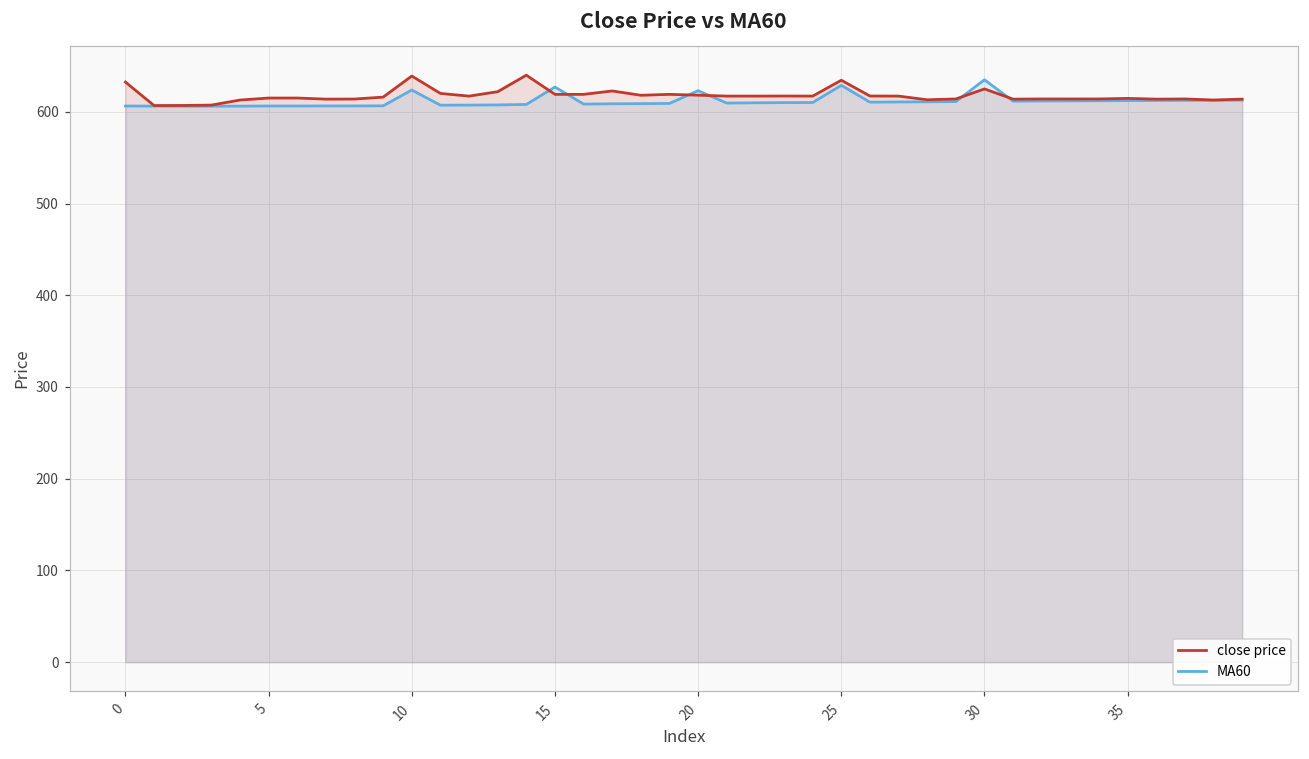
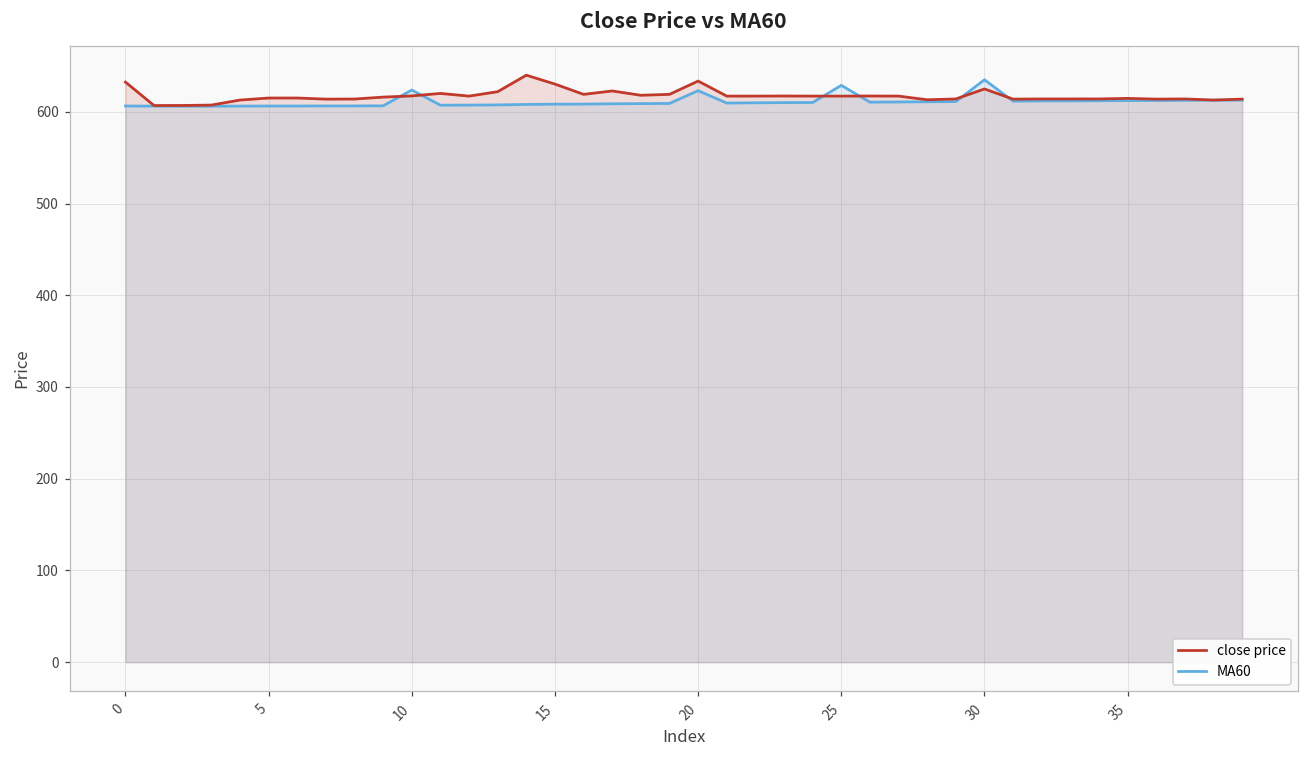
close price, 10: 640 -> 620
close price, 15: 620 -> 630
MA60, 15: 630 -> 610
close price, 20: 620 -> 630
close price, 25: 630 -> 620
